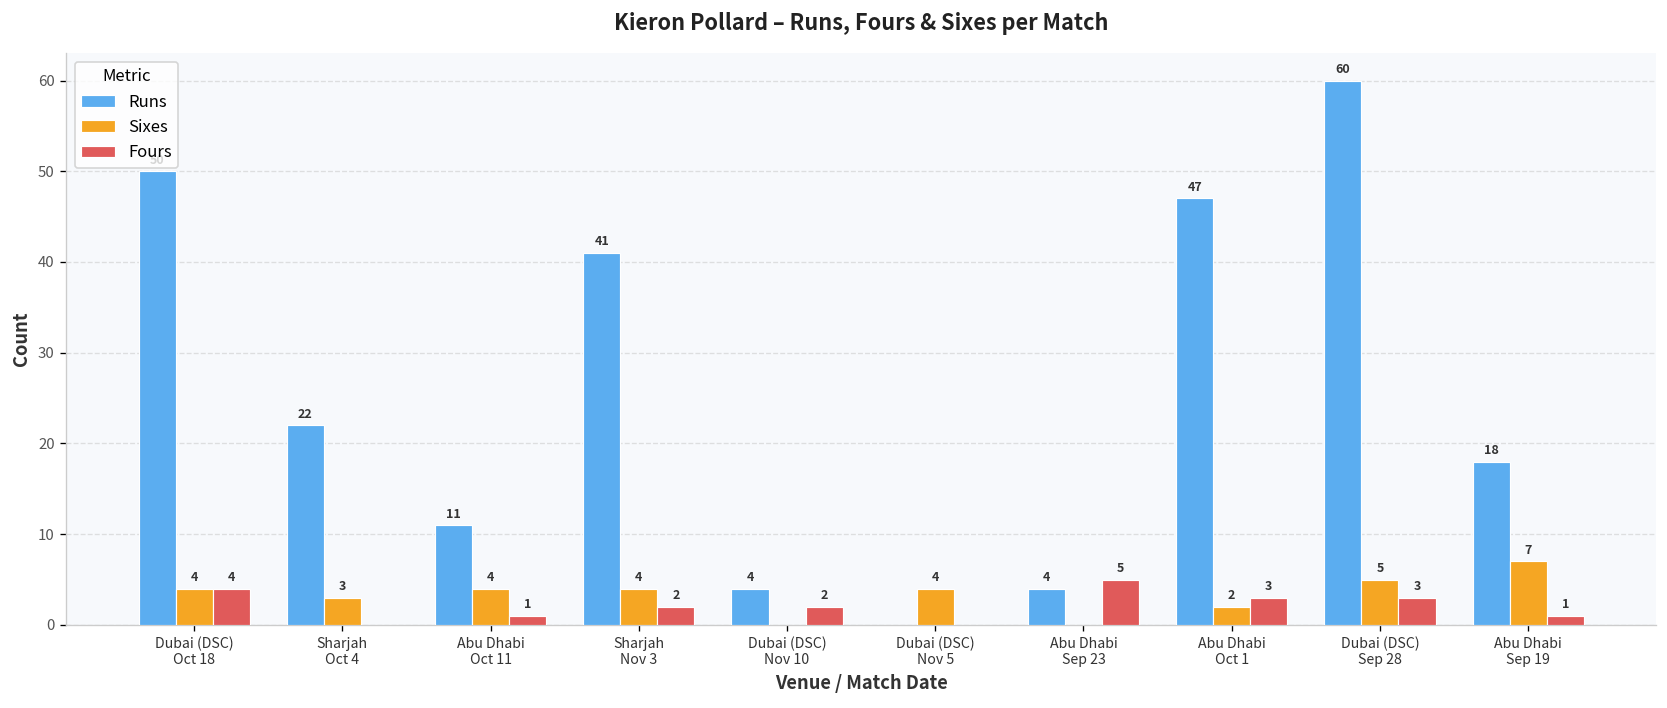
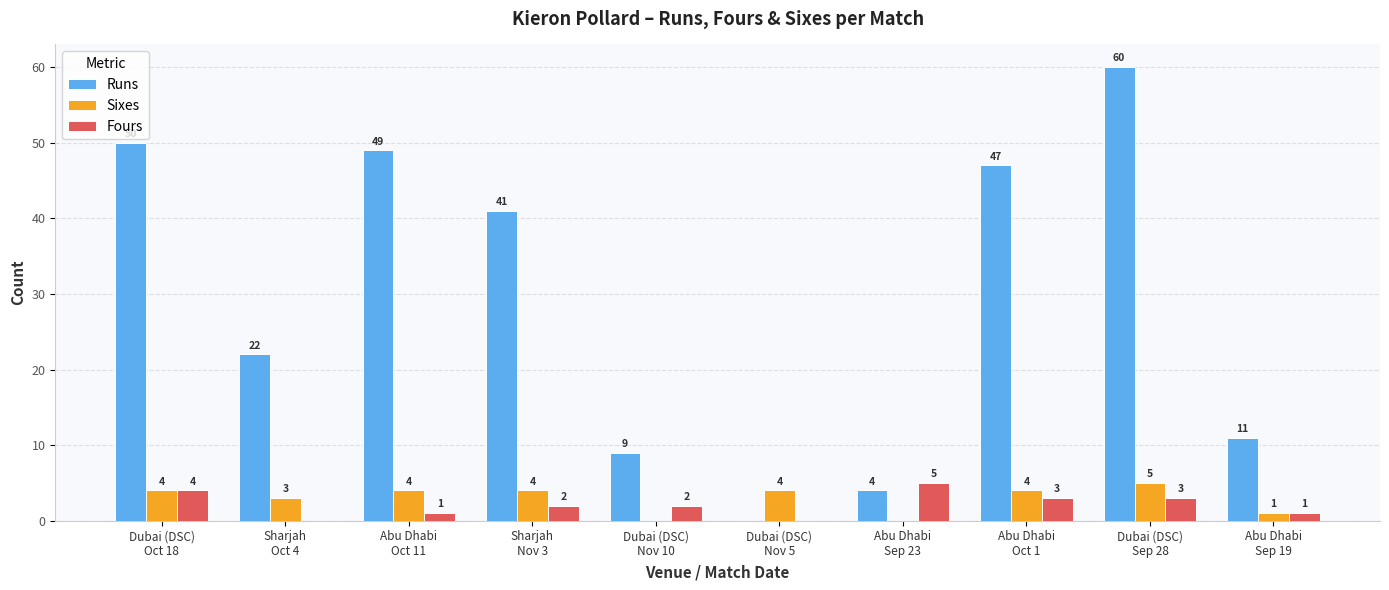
Runs, Abu Dhabi Oct 11: 11 -> 49
Runs, Dubai (DSC) Nov 10: 4 -> 9
Sixes, Abu Dhabi Oct 1: 2 -> 4
Runs, Abu Dhabi Sep 19: 18 -> 11
Sixes, Abu Dhabi Sep 19: 7 -> 1
